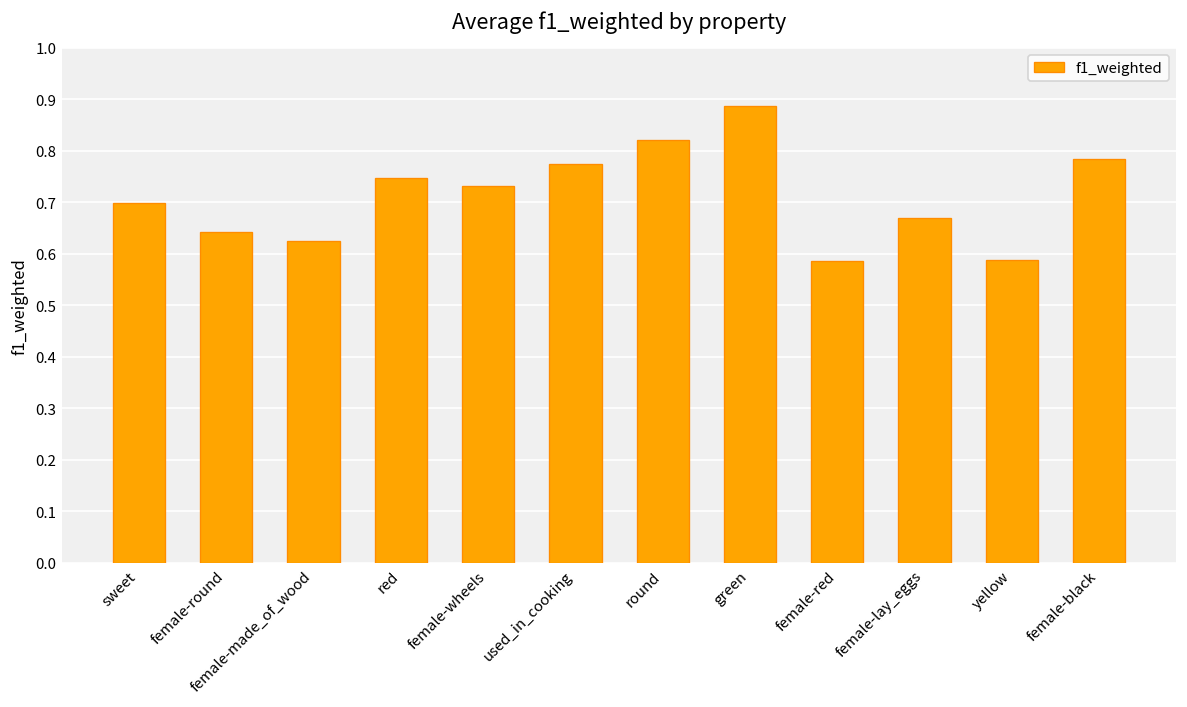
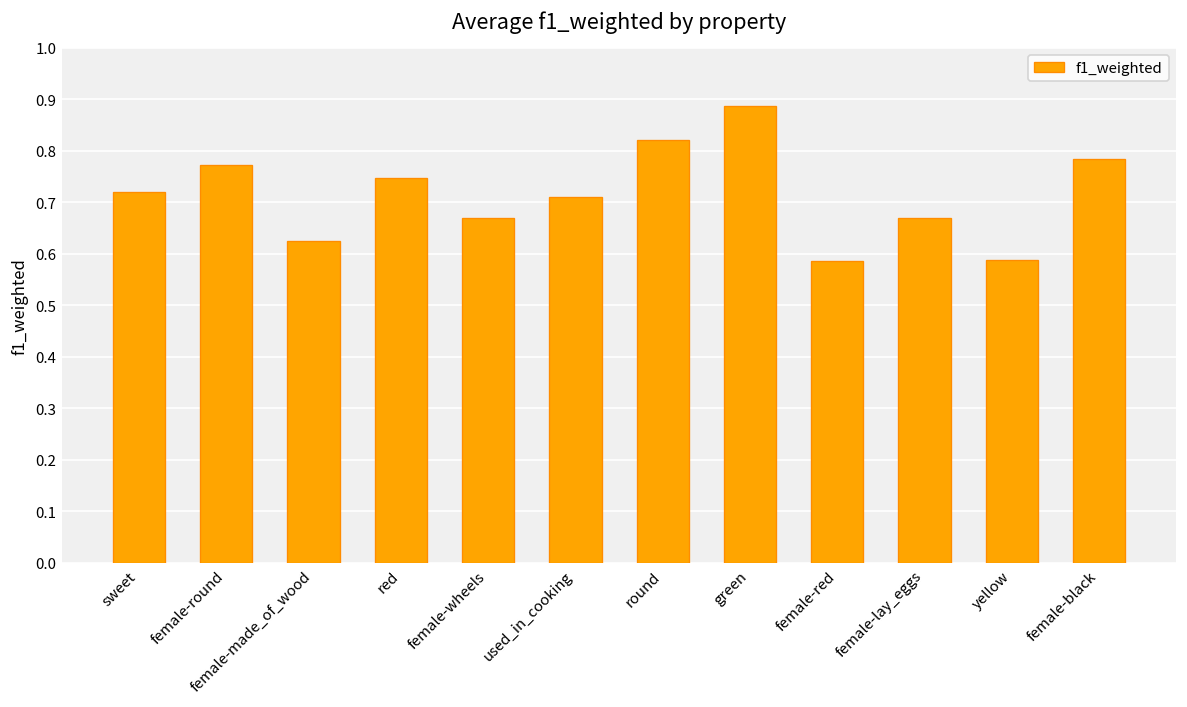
sweet: 0.70 -> 0.72
female-round: 0.64 -> 0.77
female-wheels: 0.73 -> 0.67
used_in_cooking: 0.78 -> 0.71
